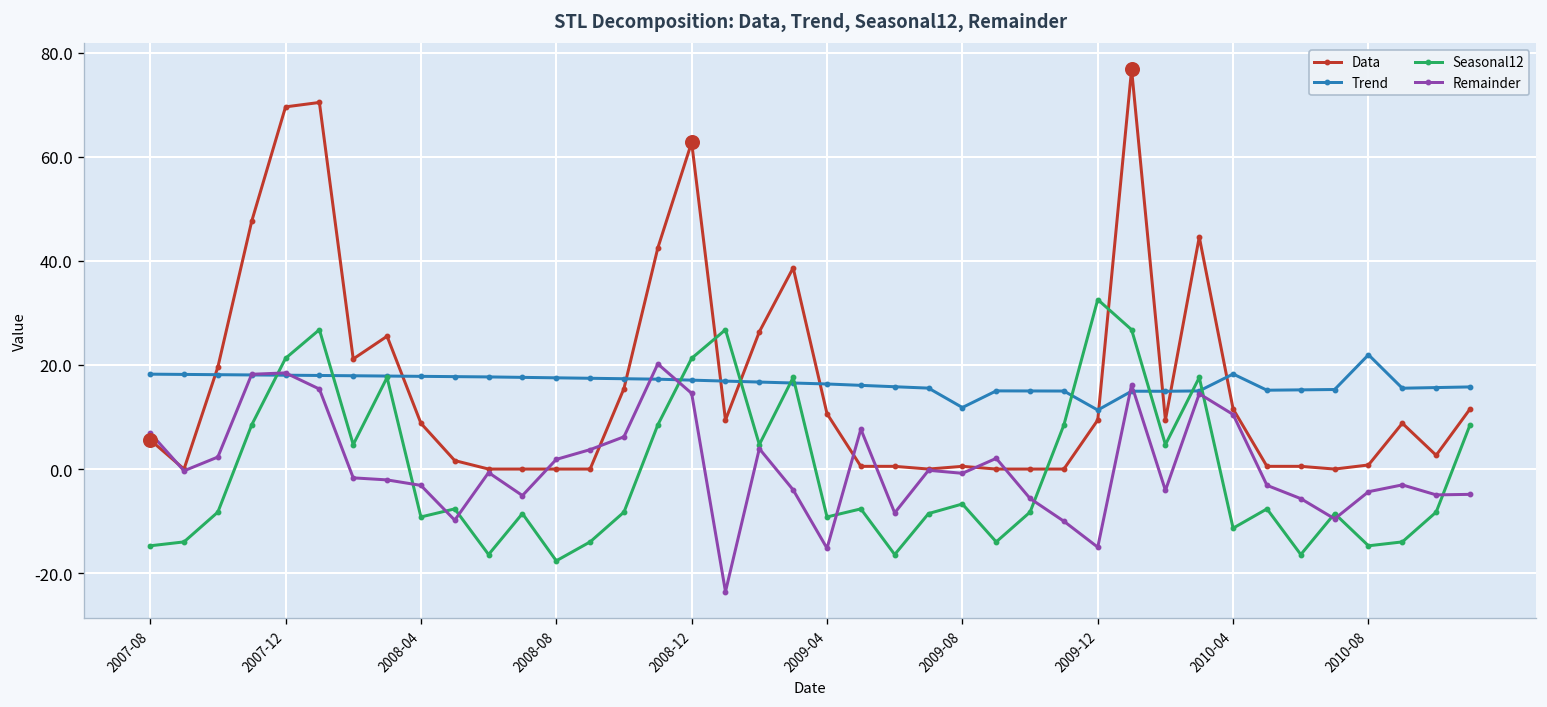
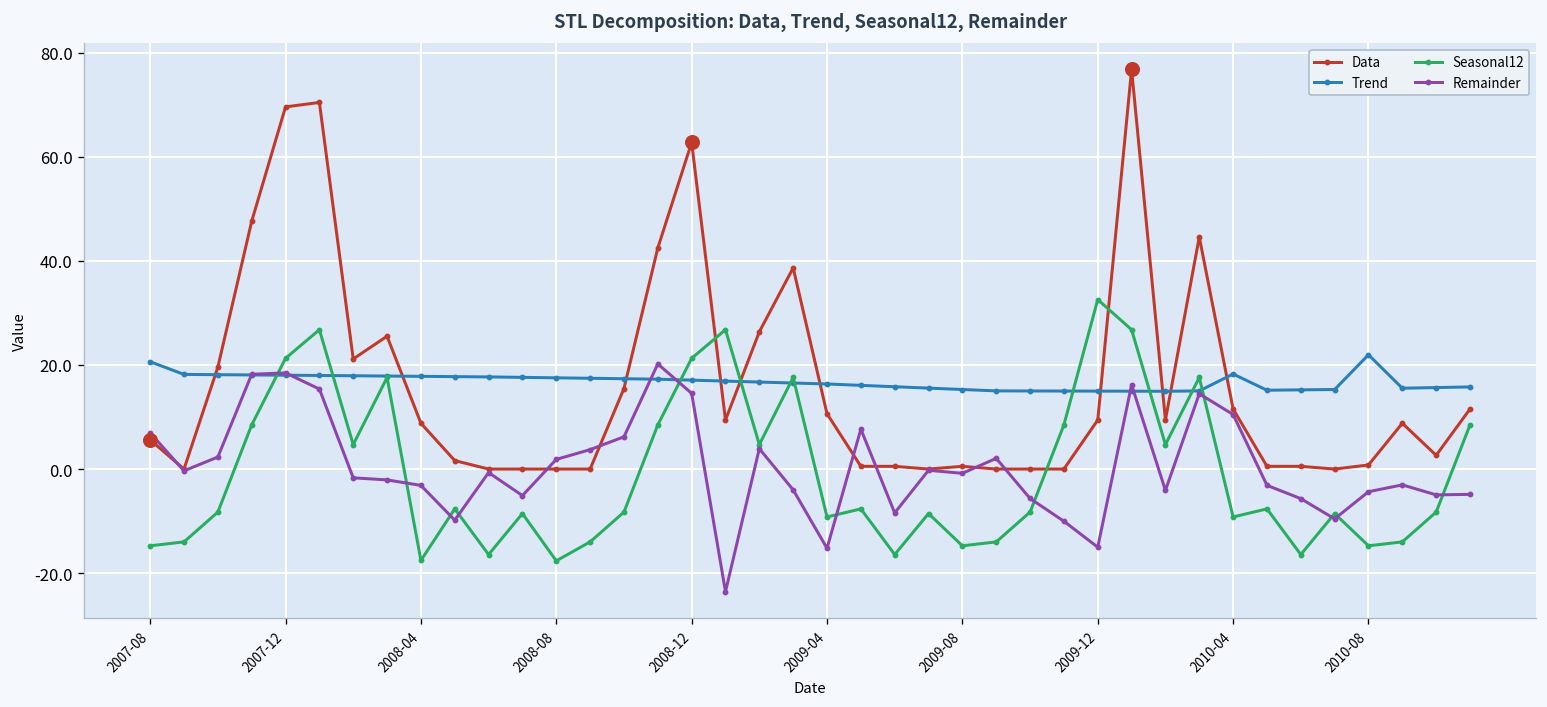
Trend, 2007-08: 18 -> 21
Seasonal12, 2008-04: -9 -> -18
Trend, 2009-08: 12 -> 15
Seasonal12, 2009-08: -7 -> -15
Trend, 2009-12: 11 -> 15
Seasonal12, 2010-04: -11 -> -9
